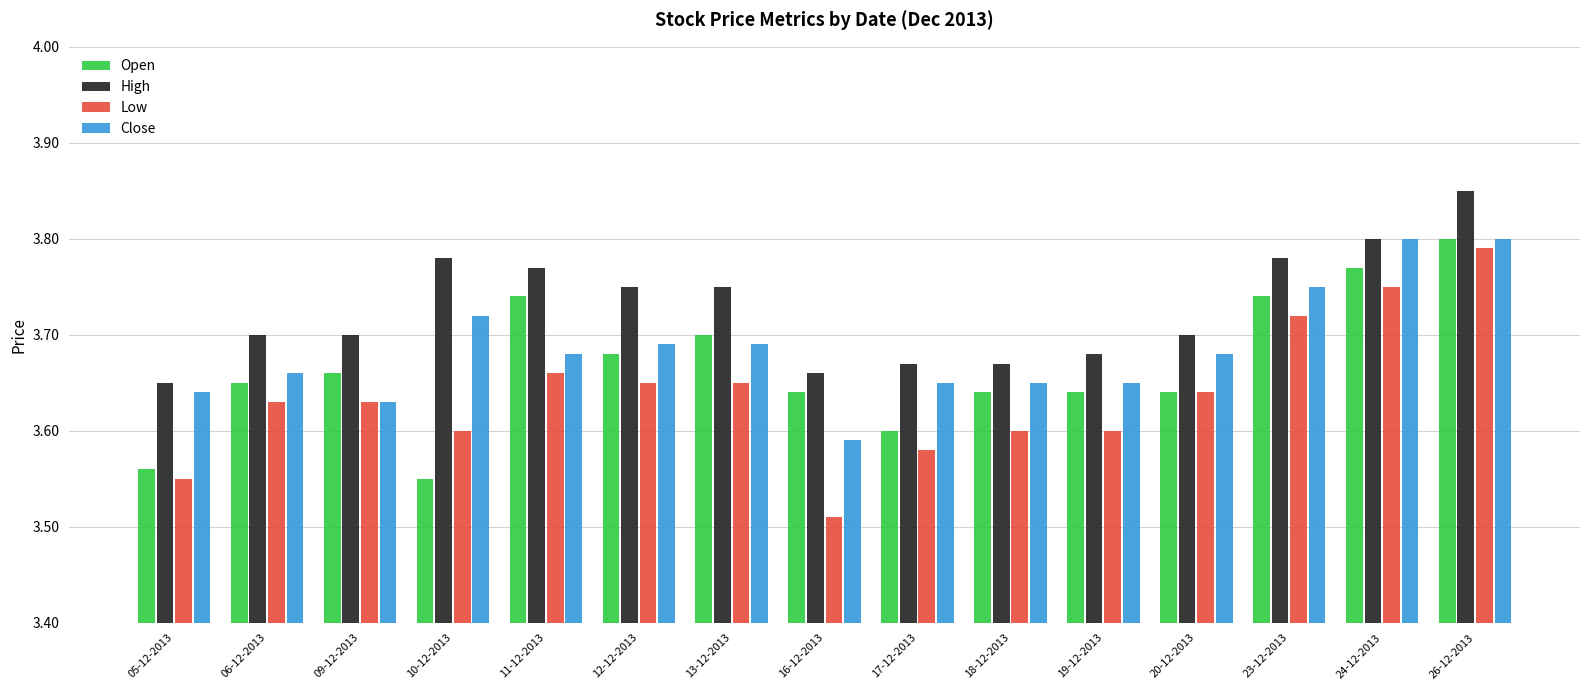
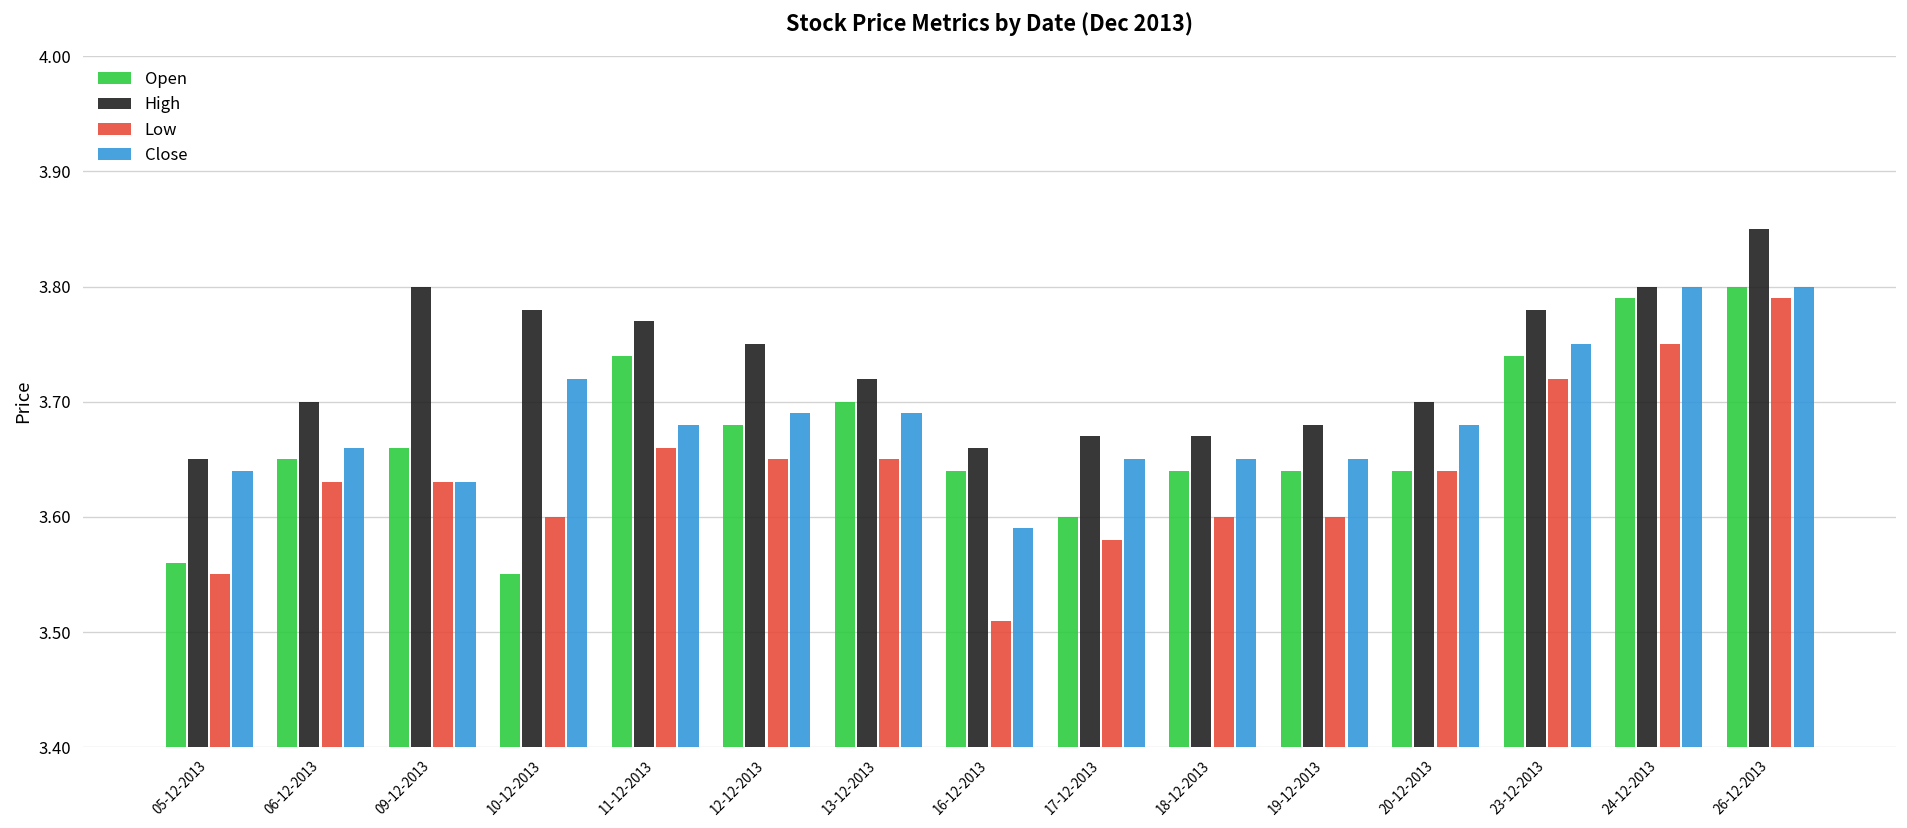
High, 09-12-2013: 3.7 -> 3.8
High, 13-12-2013: 3.75 -> 3.72
Open, 24-12-2013: 3.77 -> 3.79
